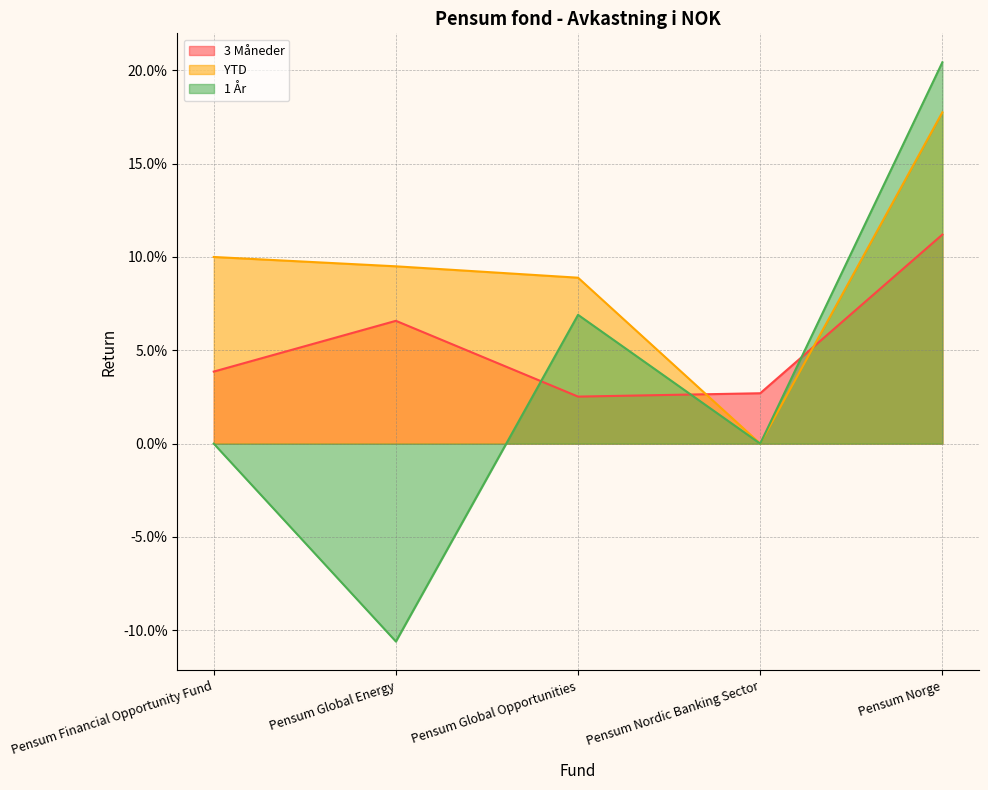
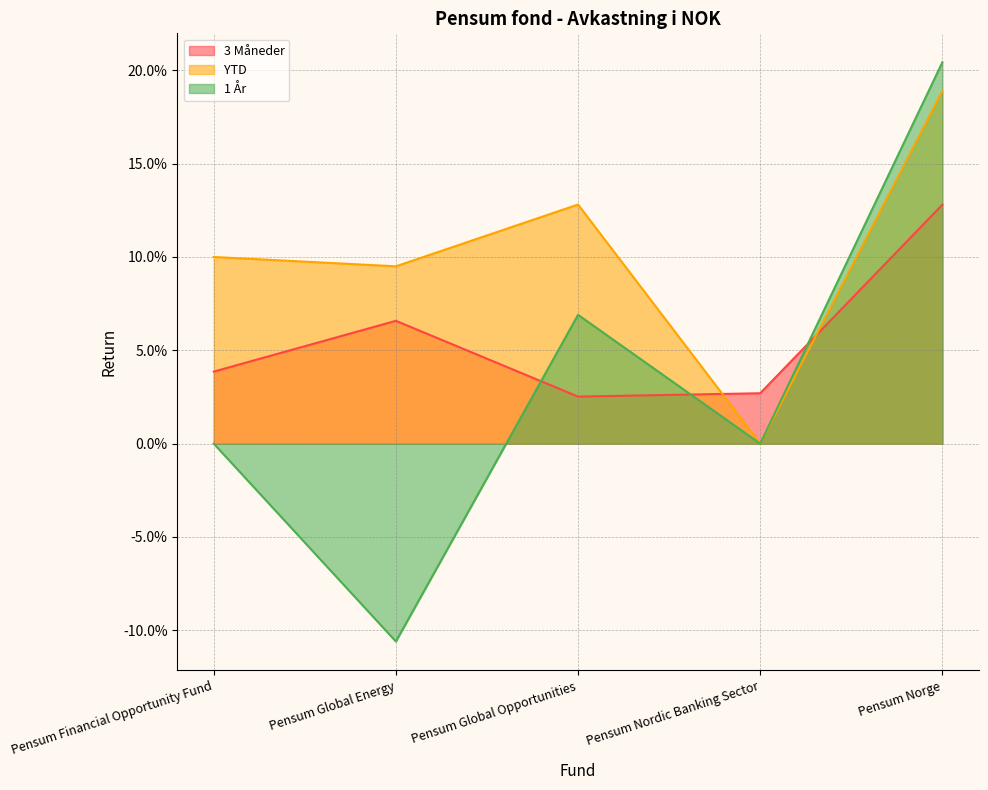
YTD, Pensum Global Opportunities: 8.9% -> 12.8%
3 Måneder, Pensum Norge: 11.2% -> 12.8%
YTD, Pensum Norge: 17.8% -> 18.9%
